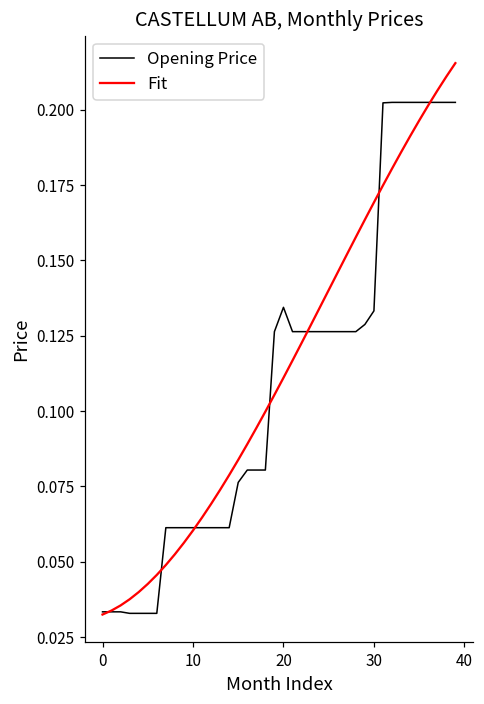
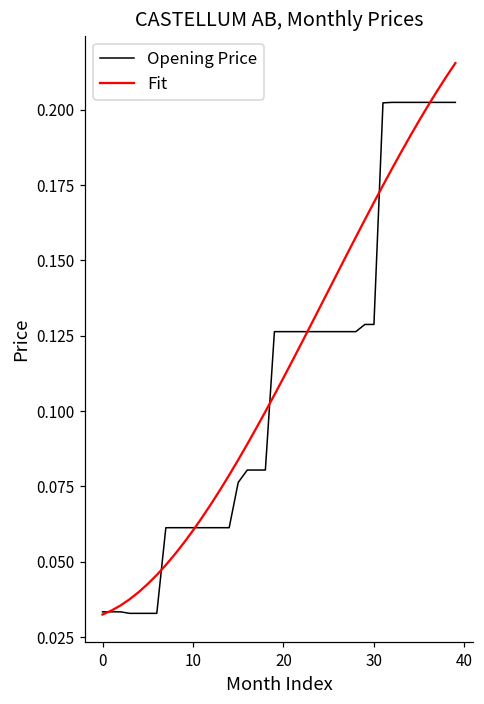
Opening Price, 20: 0.134 -> 0.126
Opening Price, 30: 0.133 -> 0.129
